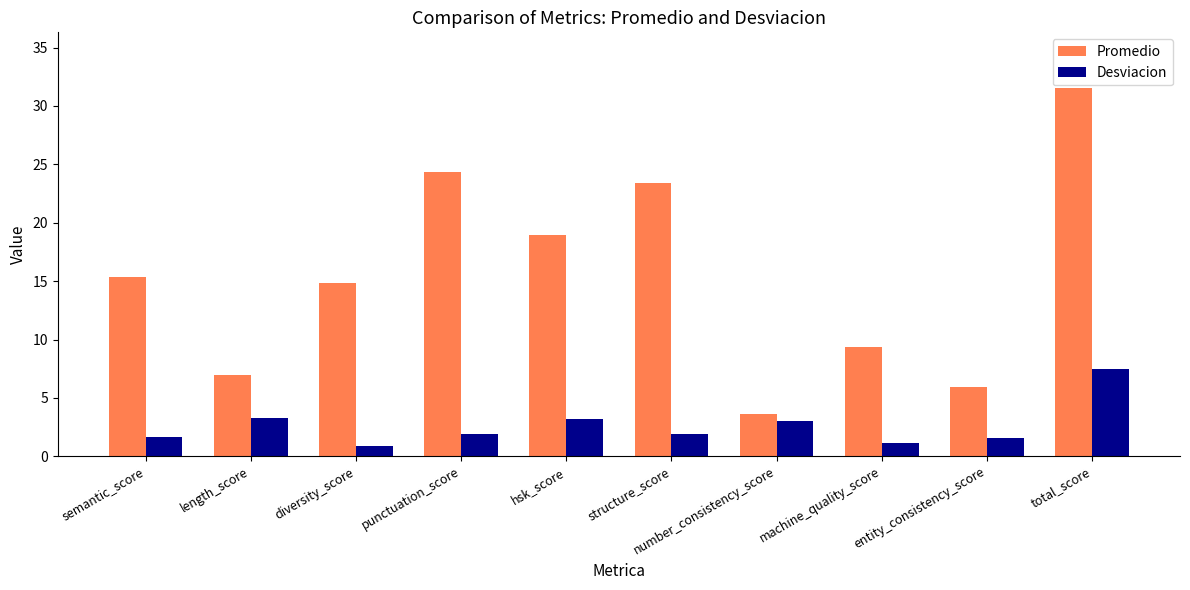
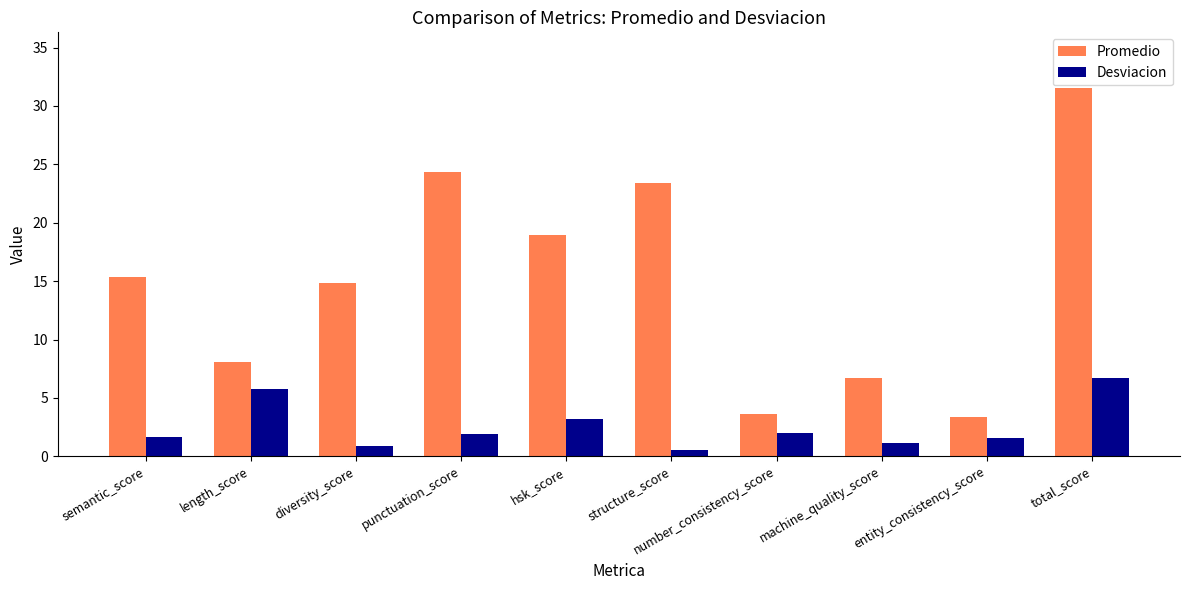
Promedio, length_score: 7.0 -> 8.1
Desviacion, length_score: 3.3 -> 5.8
Desviacion, structure_score: 1.9 -> 0.5
Desviacion, number_consistency_score: 3.1 -> 2.0
Promedio, machine_quality_score: 9.4 -> 6.7
Promedio, entity_consistency_score: 5.9 -> 3.4
Desviacion, total_score: 7.5 -> 6.7
